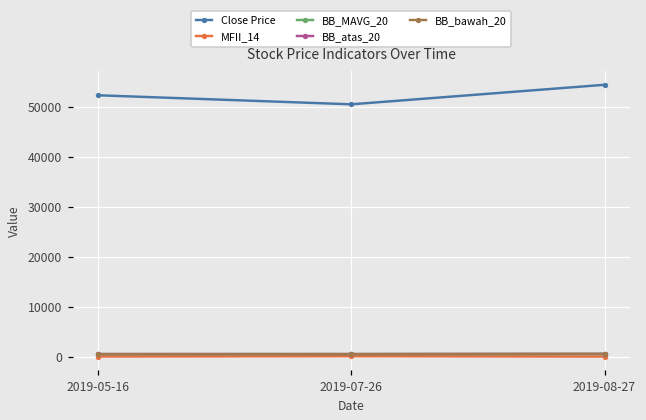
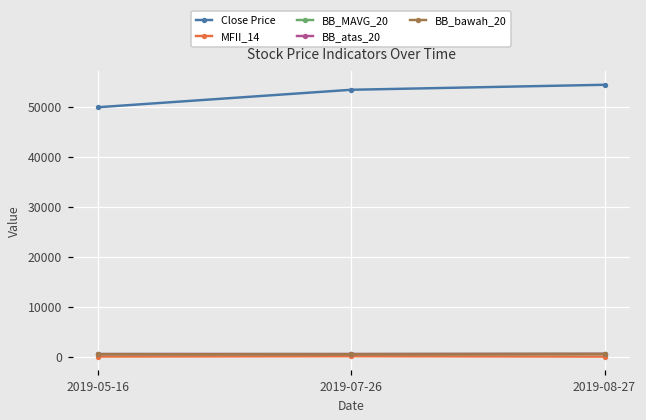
Close Price, 2019-05-16: 52000 -> 50000
Close Price, 2019-07-26: 51000 -> 54000
